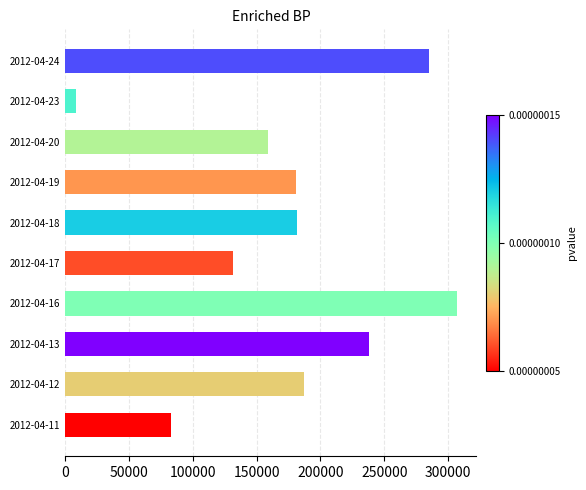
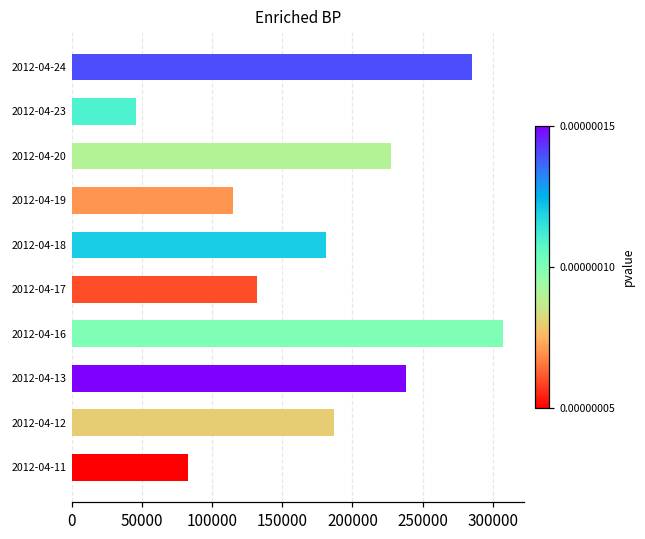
2012-04-23: 8000 -> 46000
2012-04-20: 159000 -> 227000
2012-04-19: 181000 -> 115000
